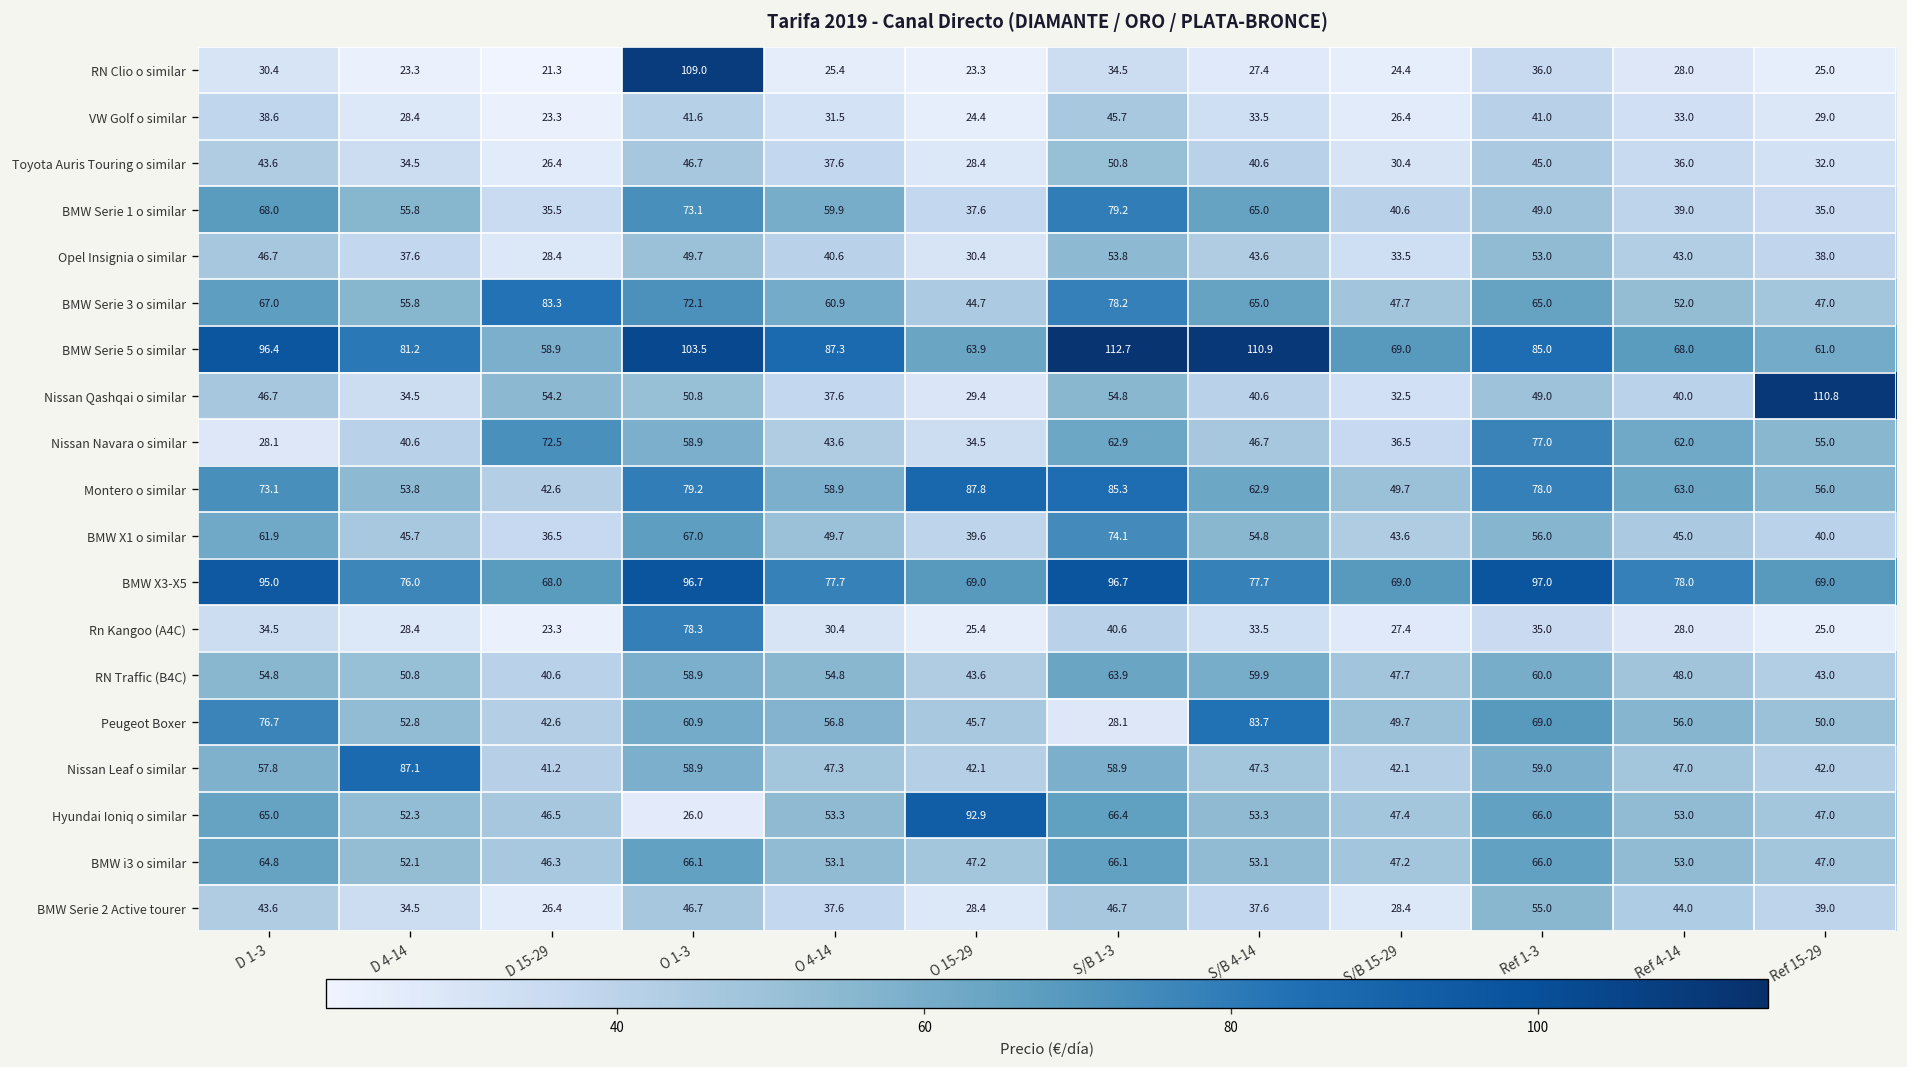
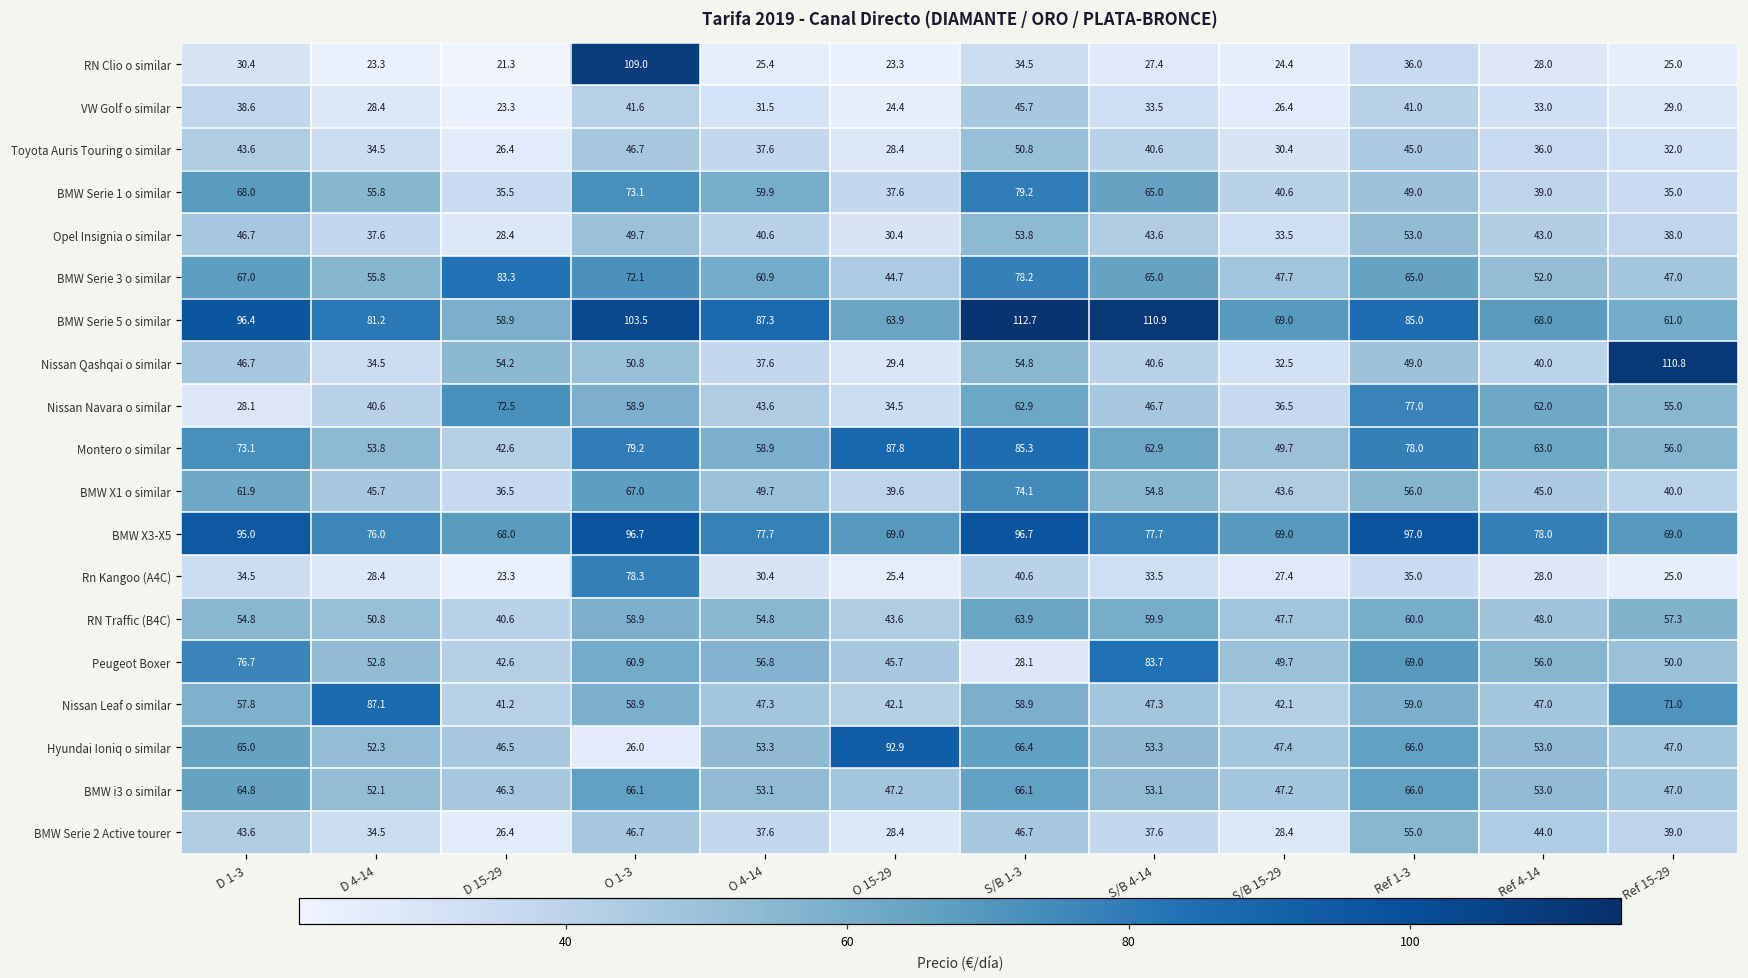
RN Traffic (B4C), Ref 15-29: 43.0 -> 57.3
Nissan Leaf o similar, Ref 15-29: 42.0 -> 71.0
